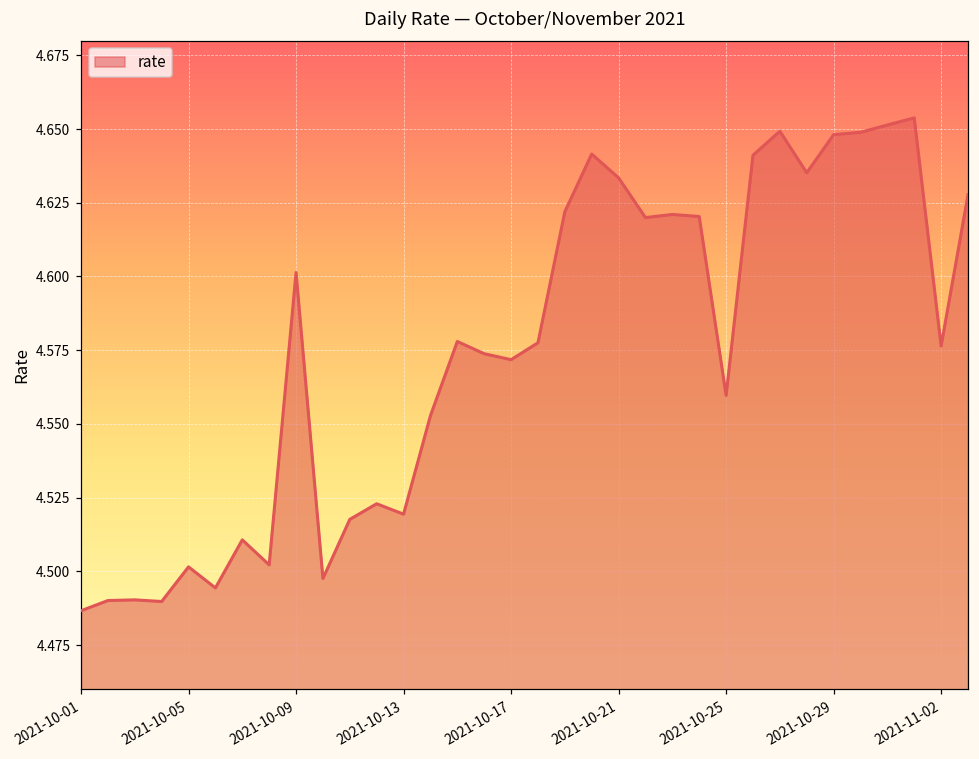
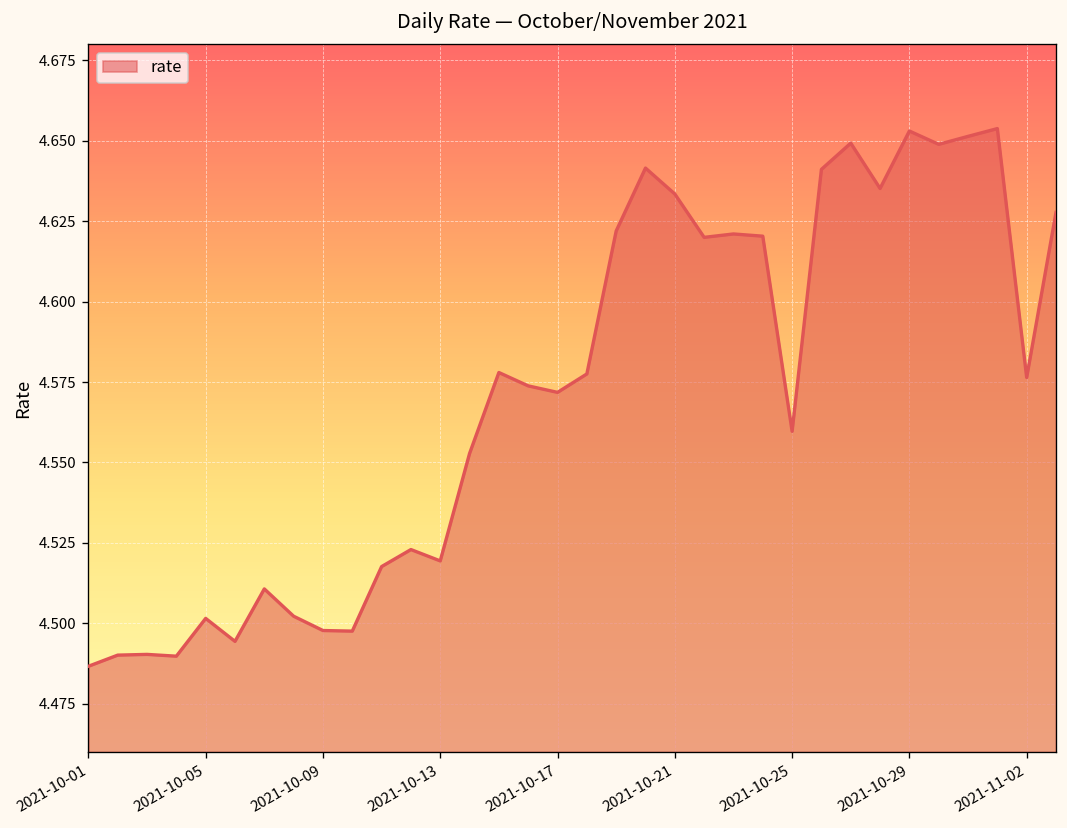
2021-10-09: 4.601 -> 4.498
2021-10-29: 4.648 -> 4.653
